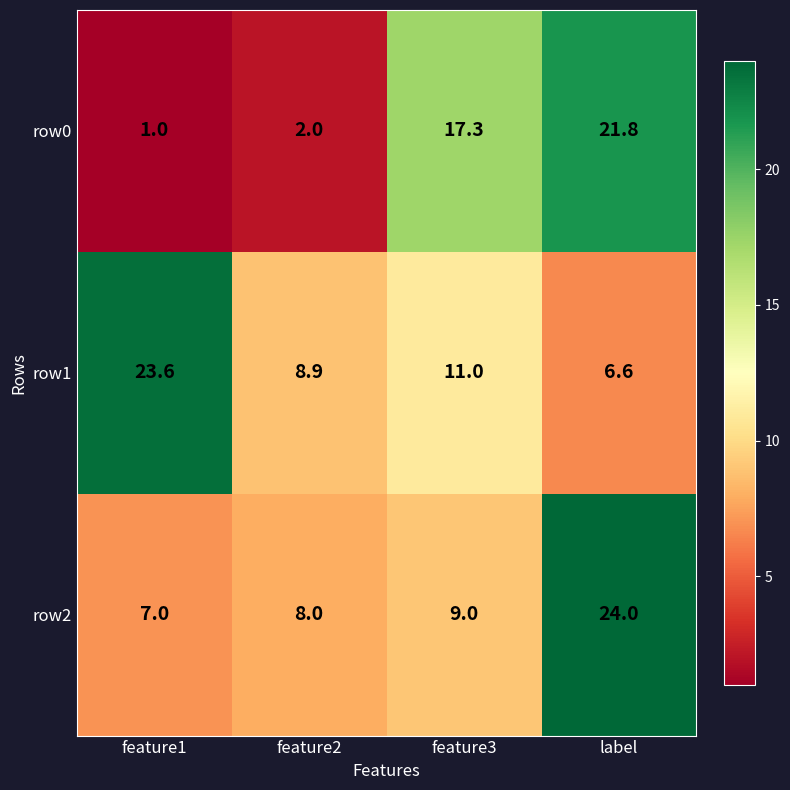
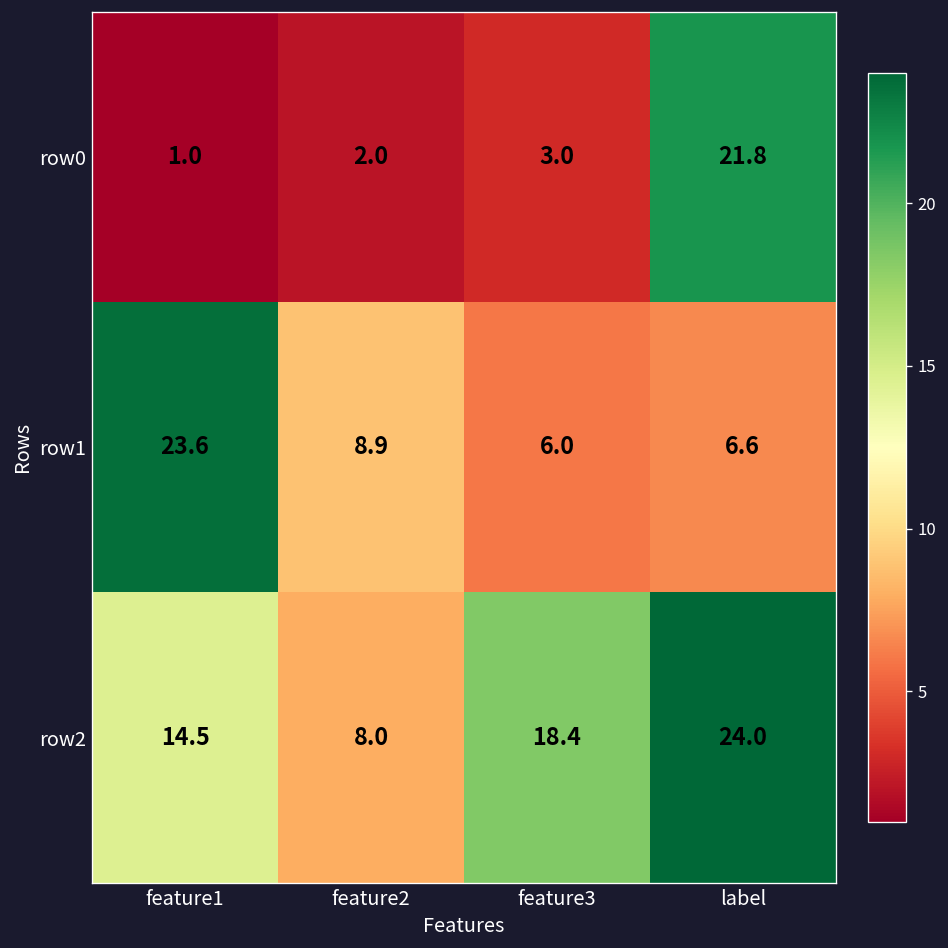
row0, feature3: 17.3 -> 3.0
row1, feature3: 11.0 -> 6.0
row2, feature1: 7.0 -> 14.5
row2, feature3: 9.0 -> 18.4
